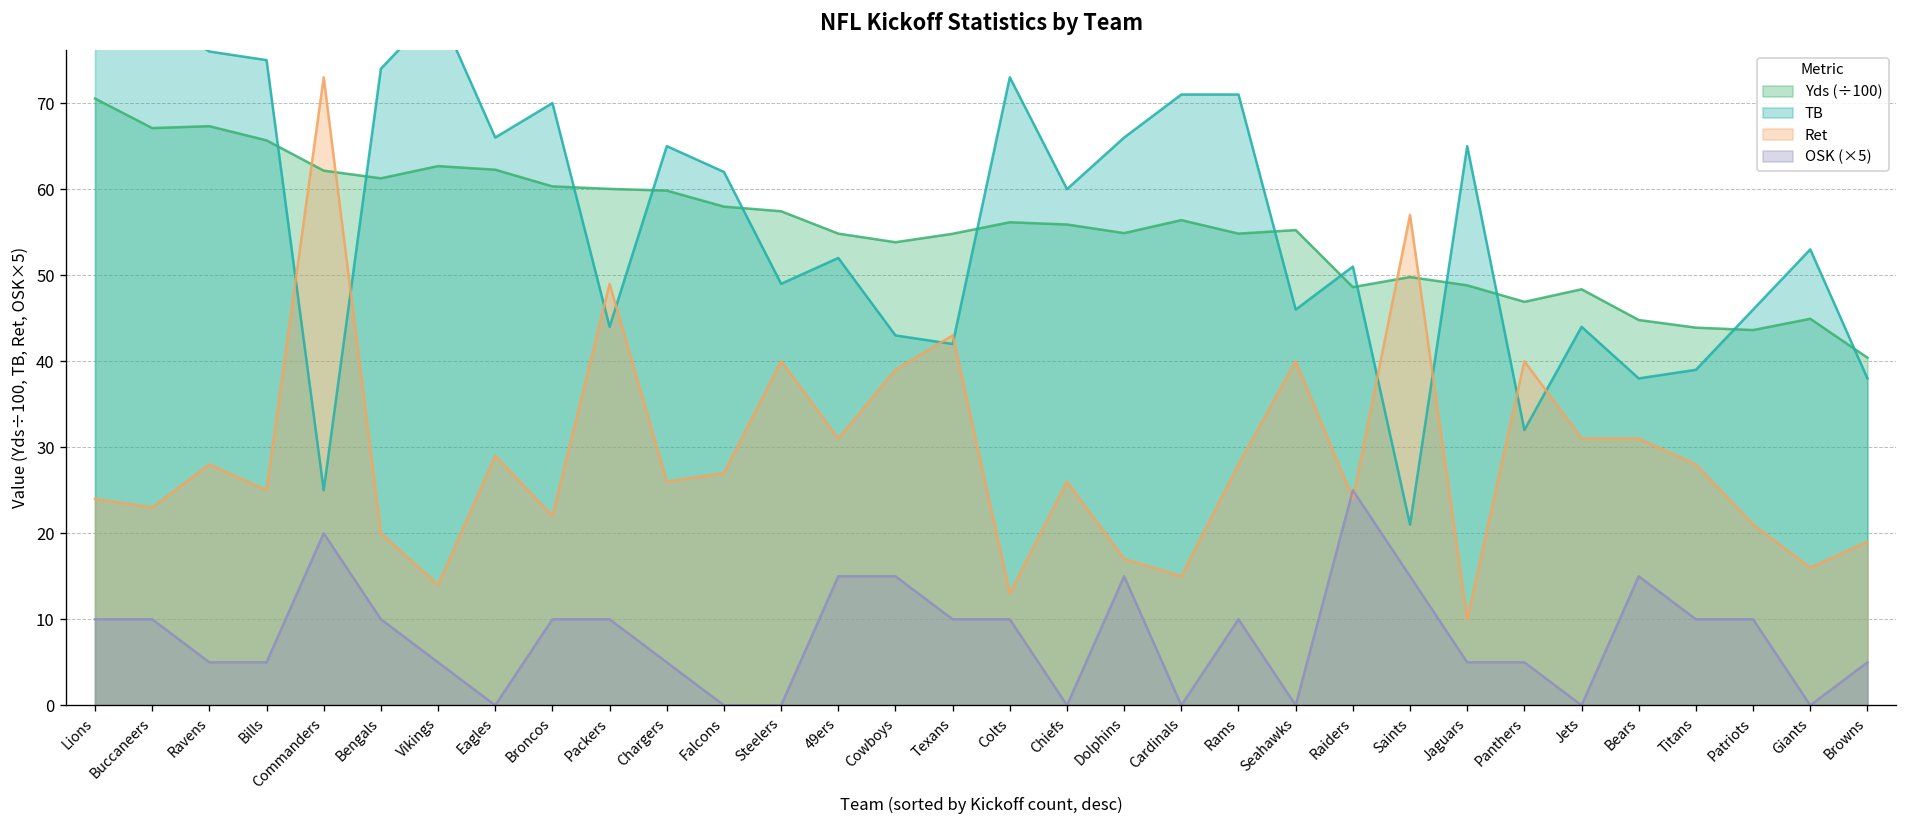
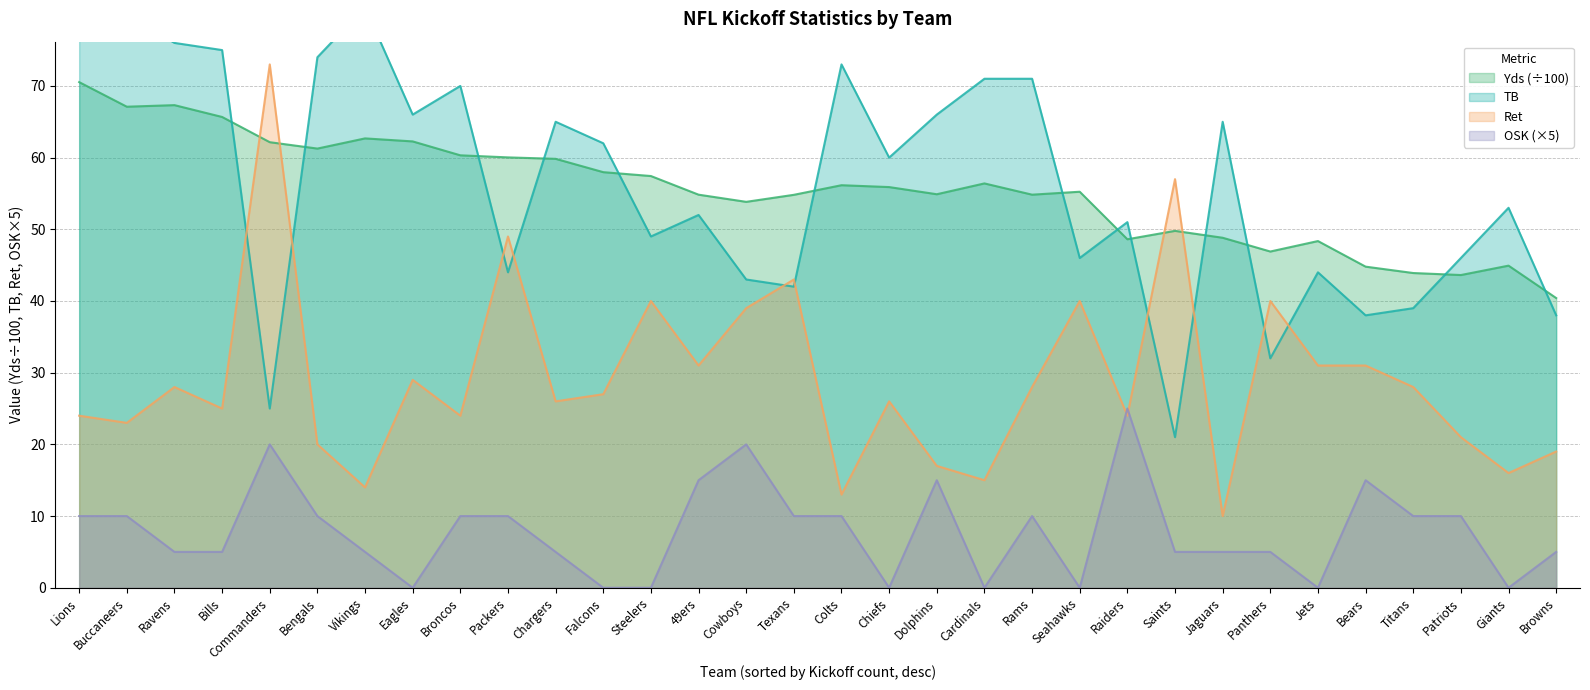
Ret, Broncos: 22 -> 24
OSK (×5), Cowboys: 15 -> 20
OSK (×5), Saints: 15 -> 5
